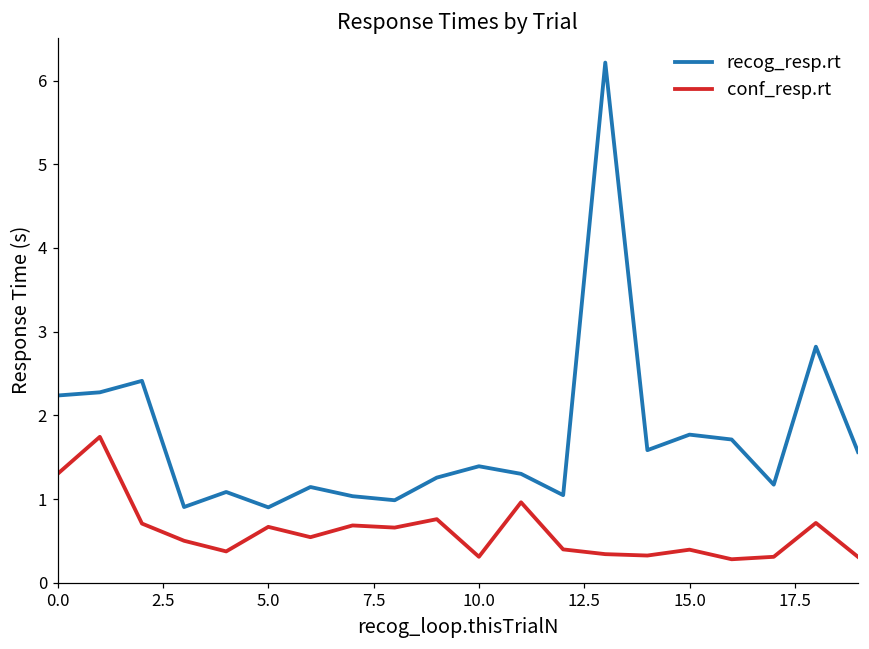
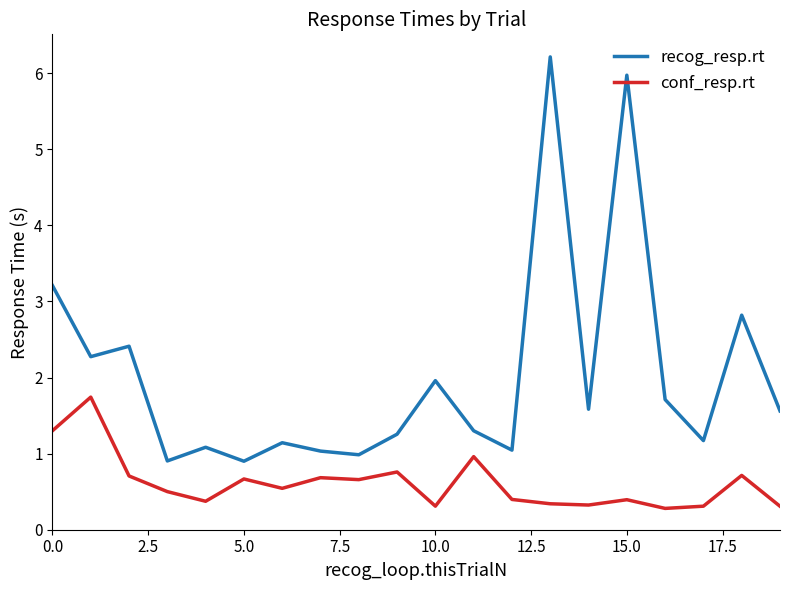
recog_resp.rt, 0.0: 2.2 -> 3.2
recog_resp.rt, 10.0: 1.4 -> 2.0
recog_resp.rt, 15.0: 1.8 -> 6.0
